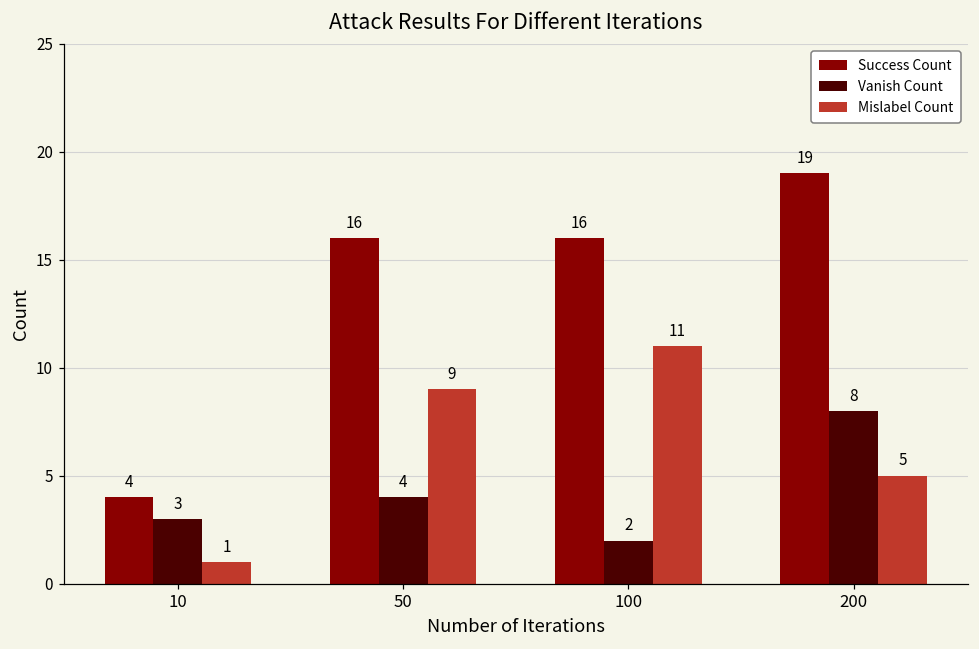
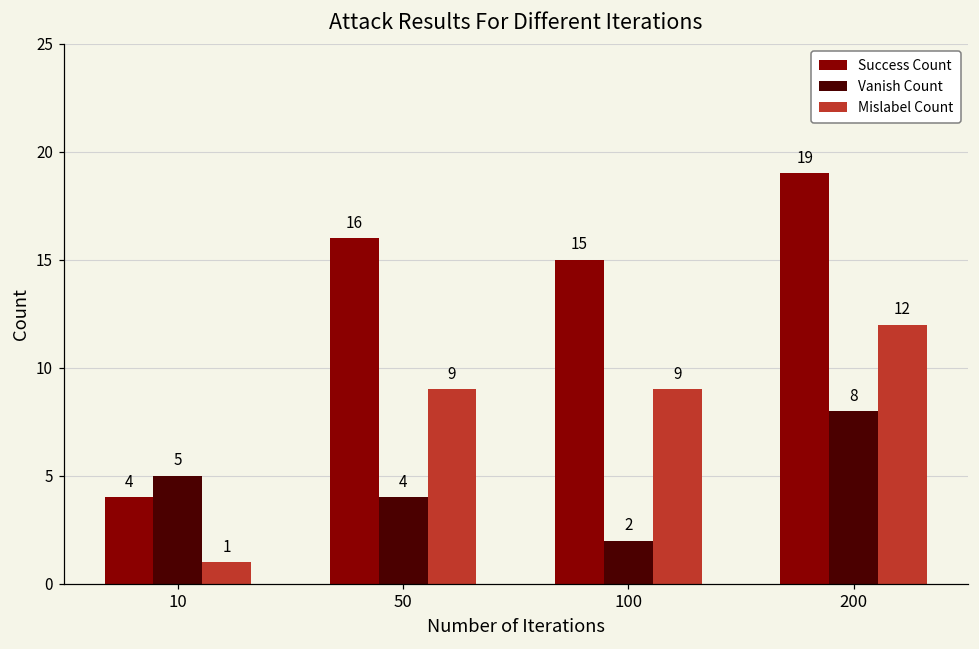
Vanish Count, 10: 3 -> 5
Success Count, 100: 16 -> 15
Mislabel Count, 100: 11 -> 9
Mislabel Count, 200: 5 -> 12
